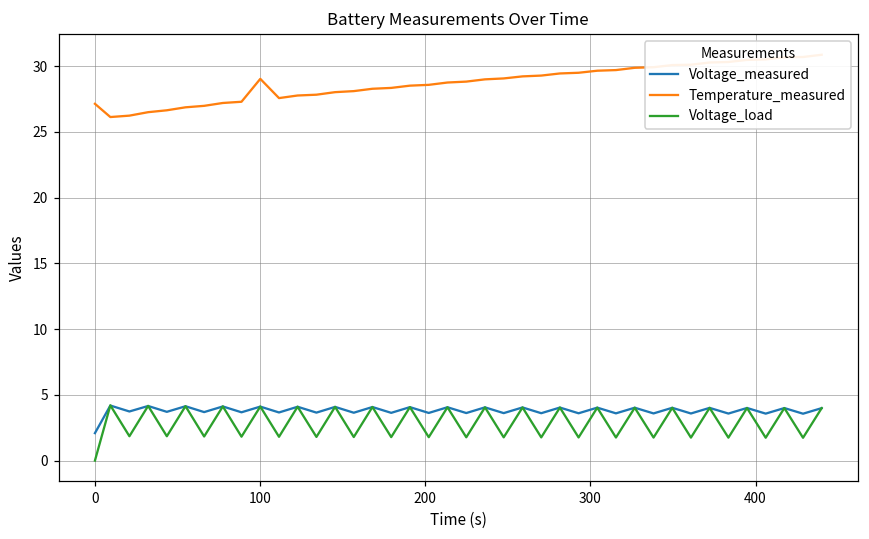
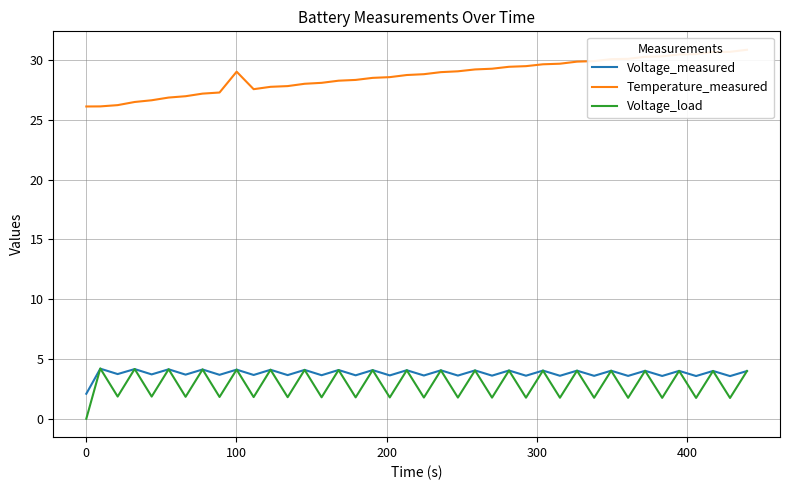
Temperature_measured, 0: 27.1 -> 26.1
